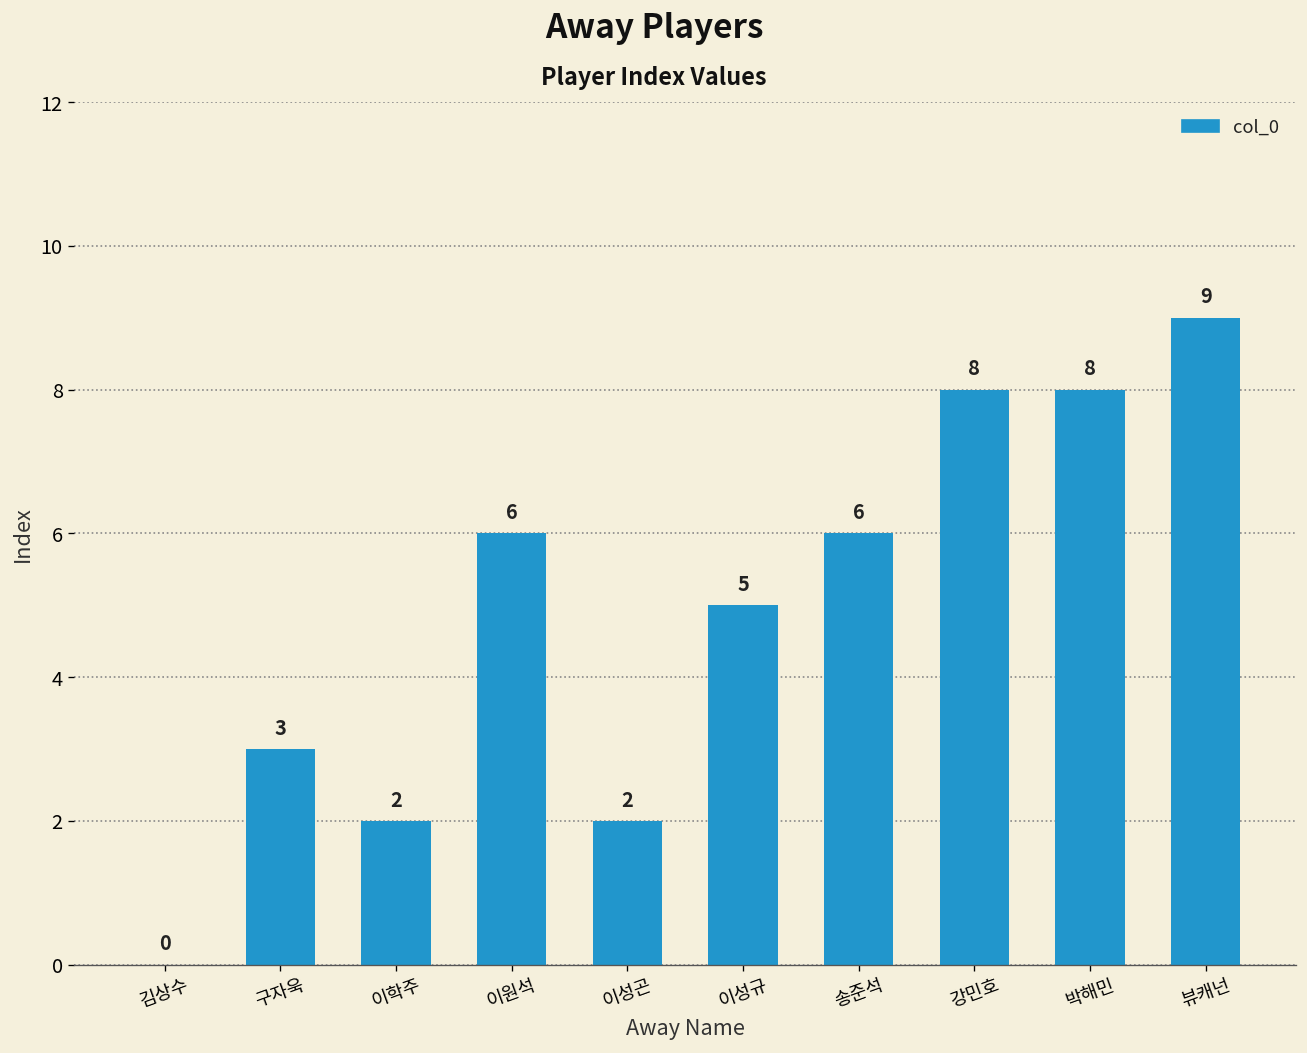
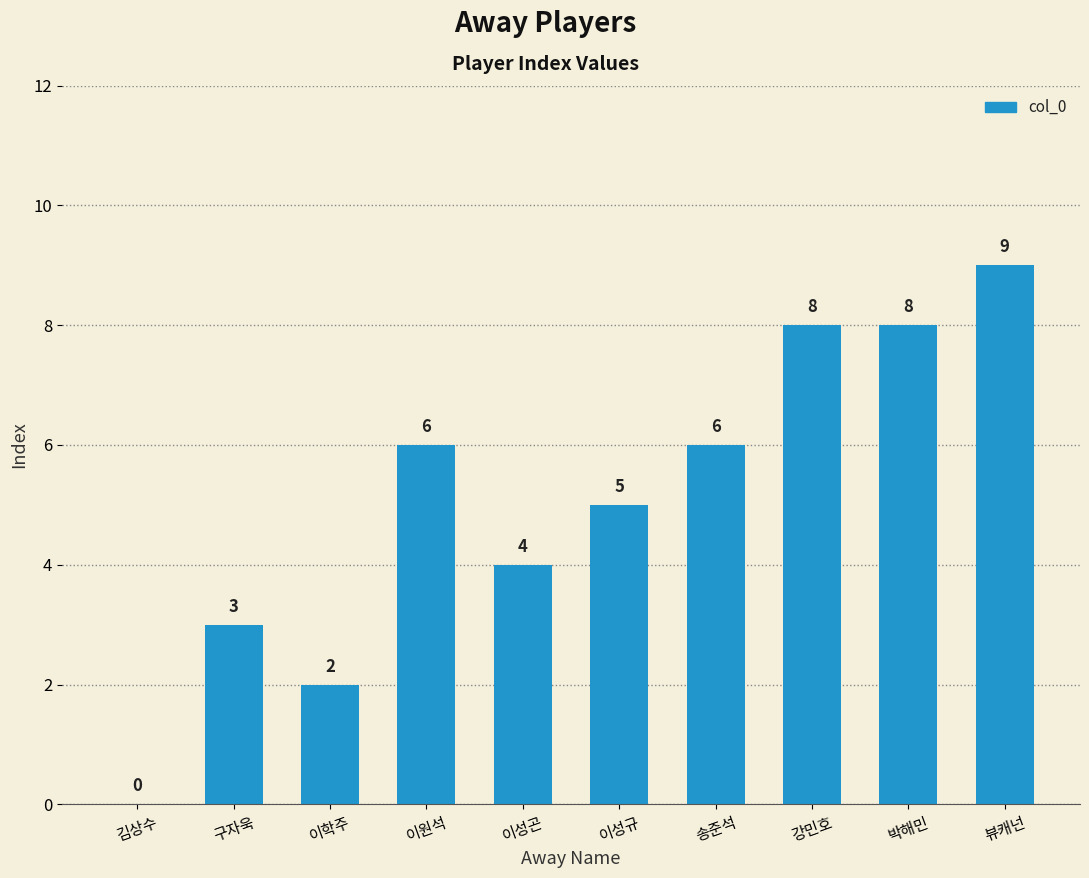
이성곤: 2 -> 4
